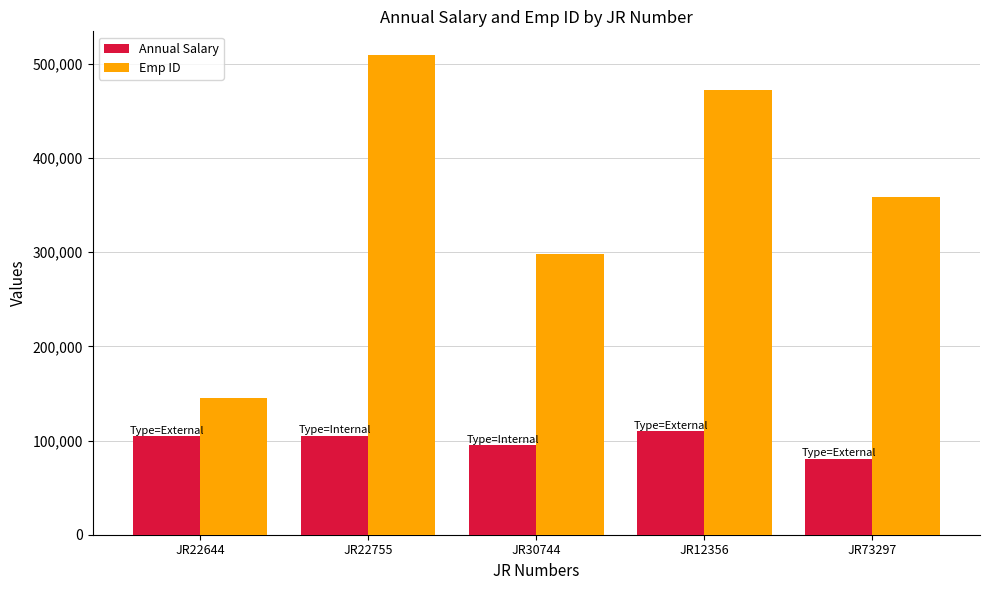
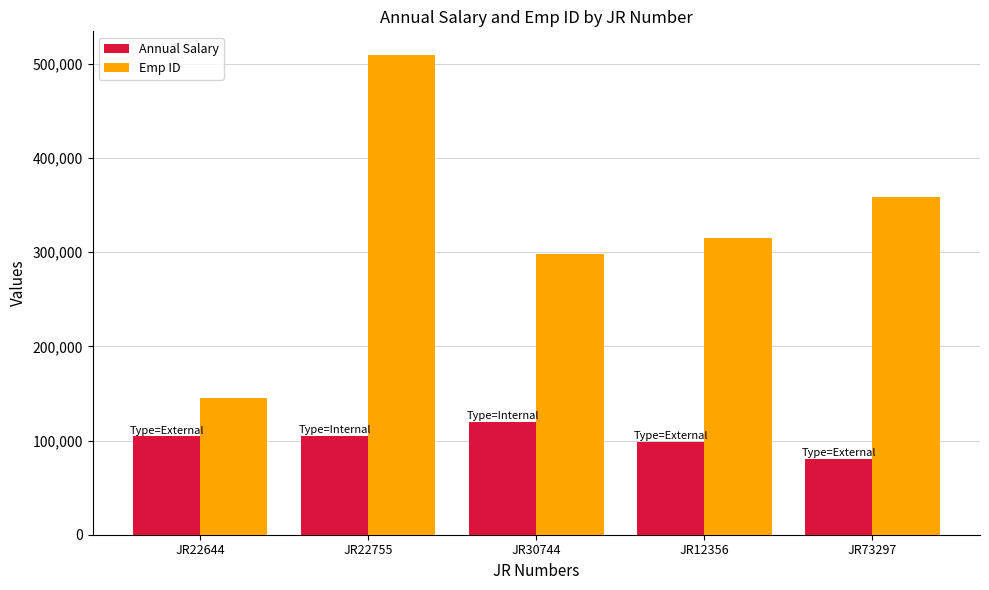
Annual Salary, JR30744: 100,000 -> 120,000
Annual Salary, JR12356: 110,000 -> 100,000
Emp ID, JR12356: 470,000 -> 320,000
